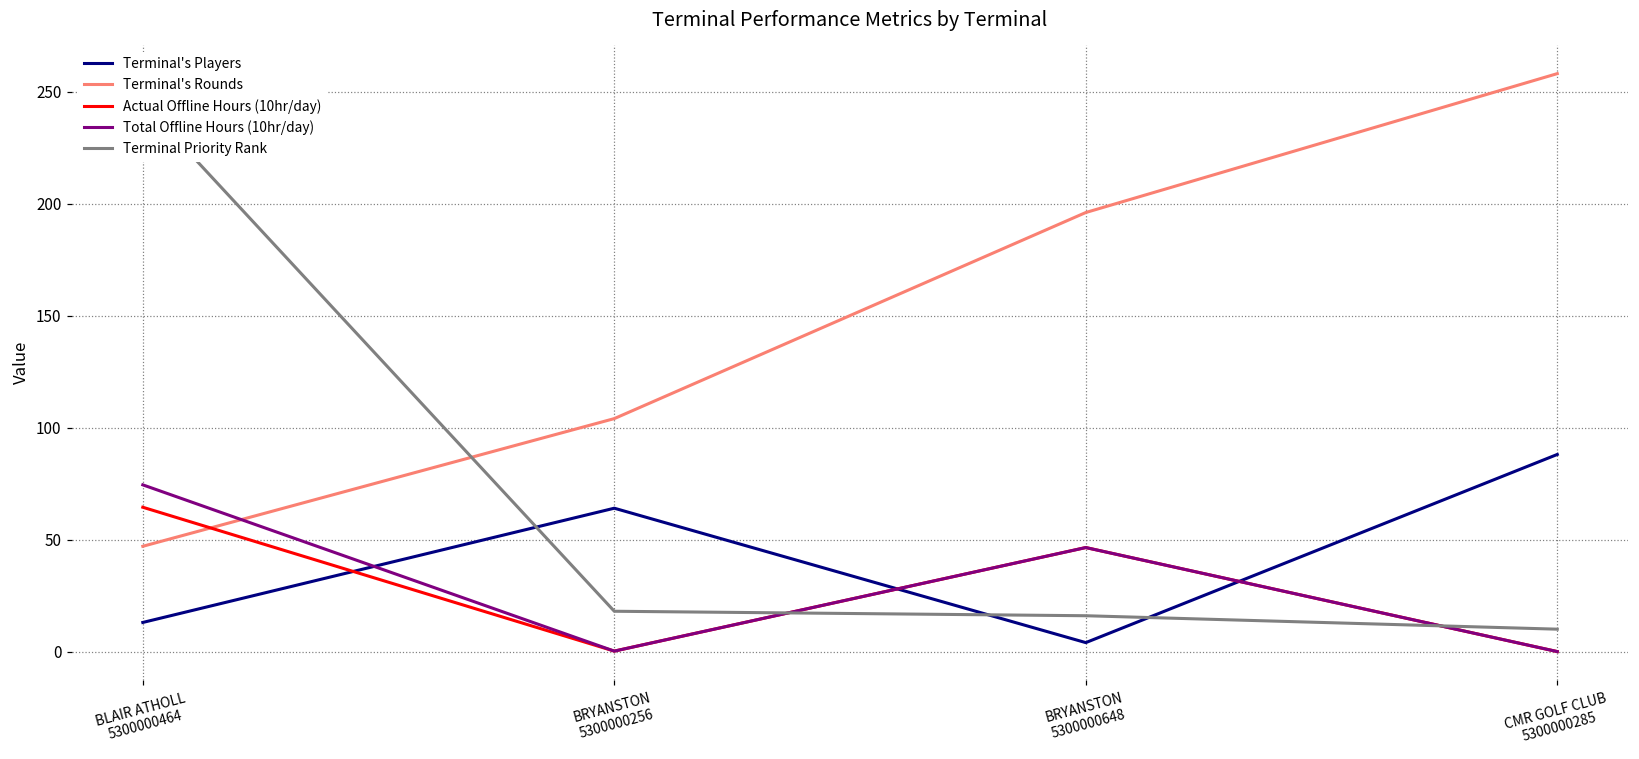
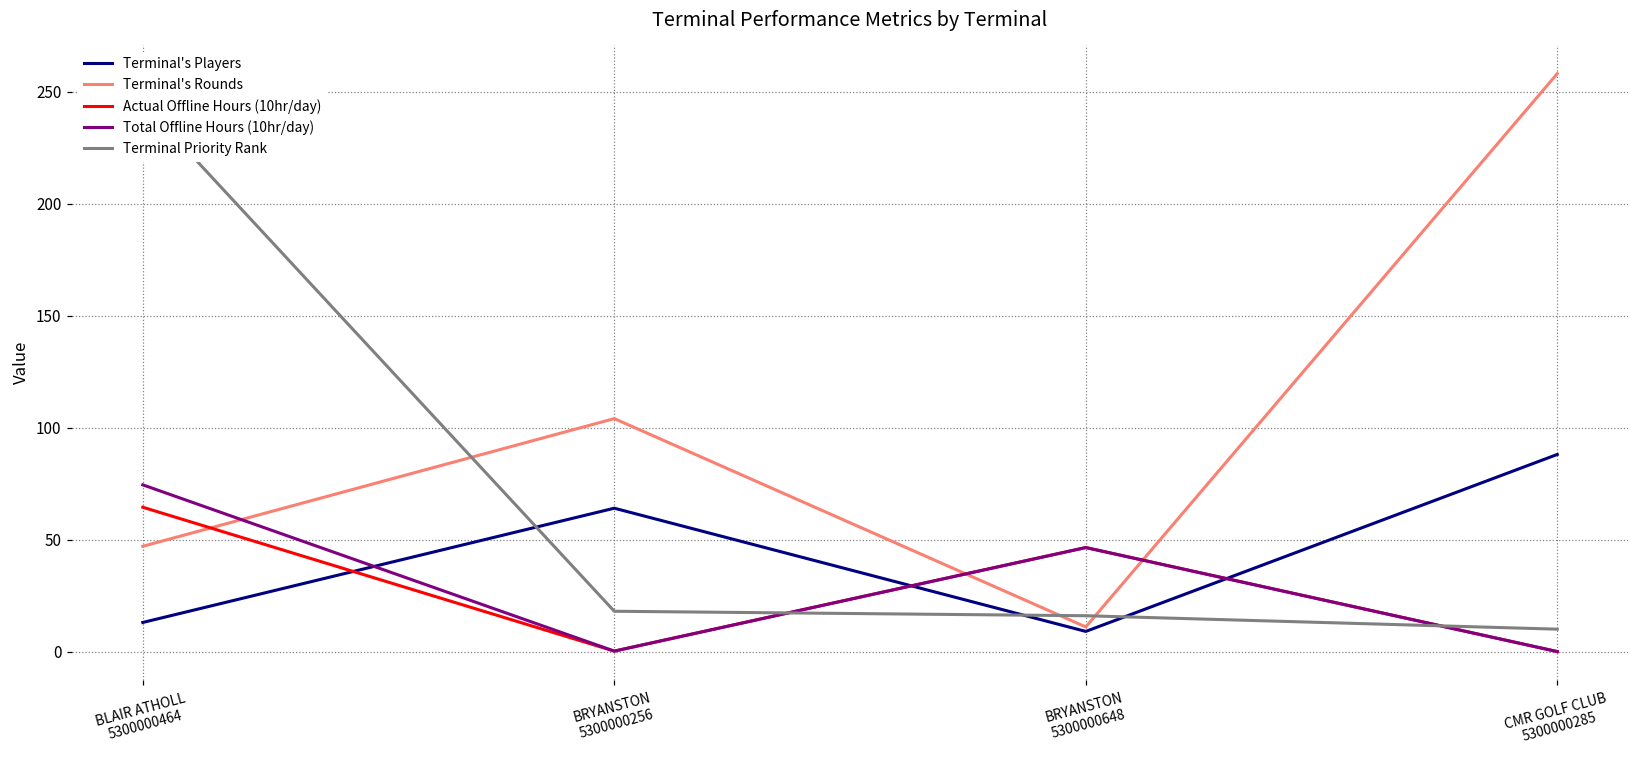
Terminal's Players, BRYANSTON 5300000648: 4 -> 9
Terminal's Rounds, BRYANSTON 5300000648: 196 -> 11
